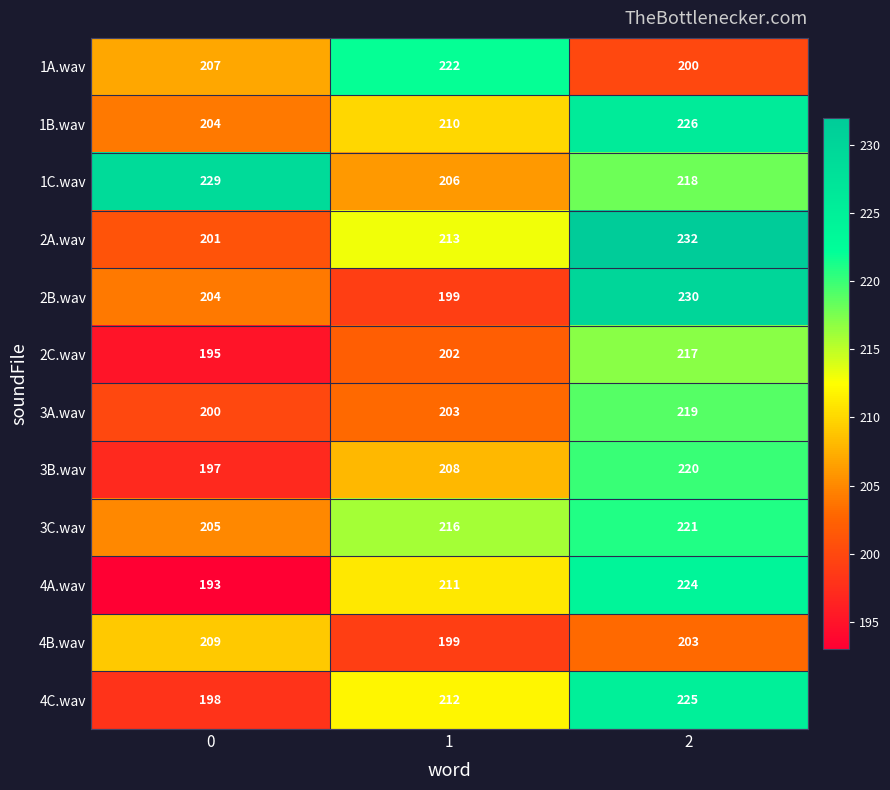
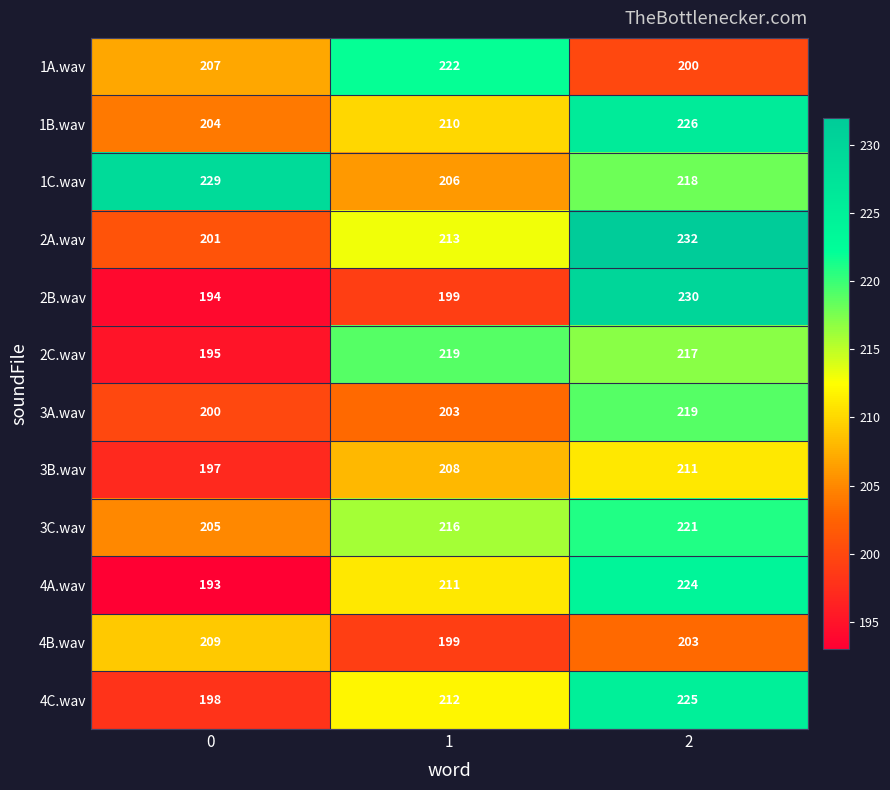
2B.wav, 0: 204 -> 194
2C.wav, 1: 202 -> 219
3B.wav, 2: 220 -> 211
